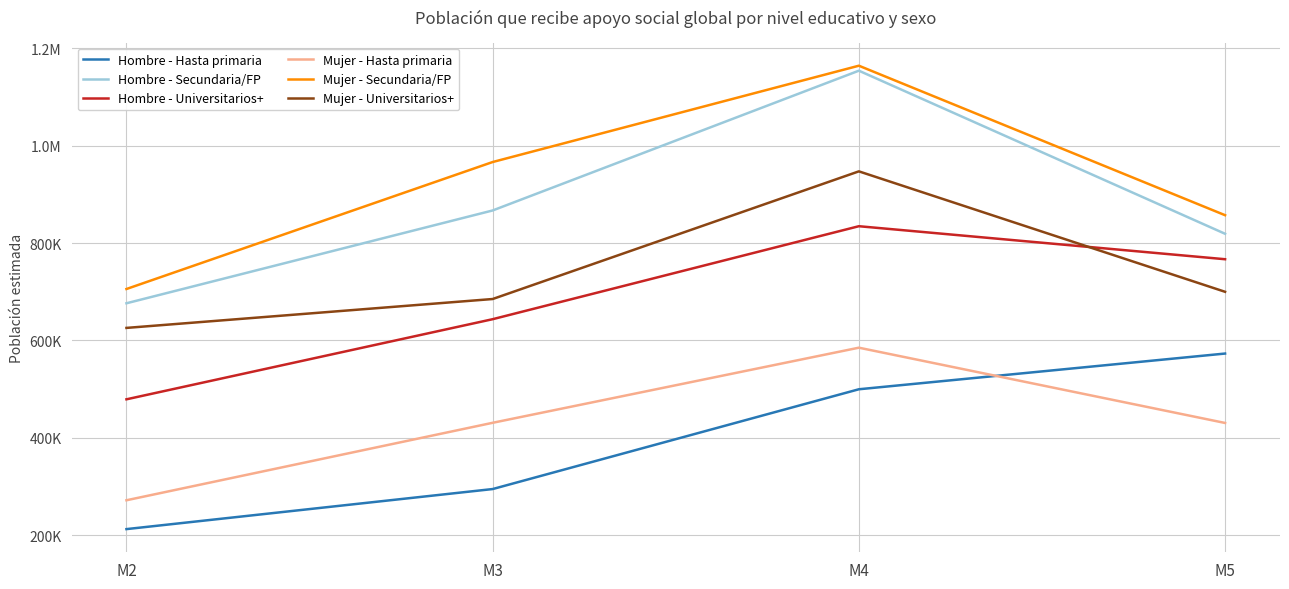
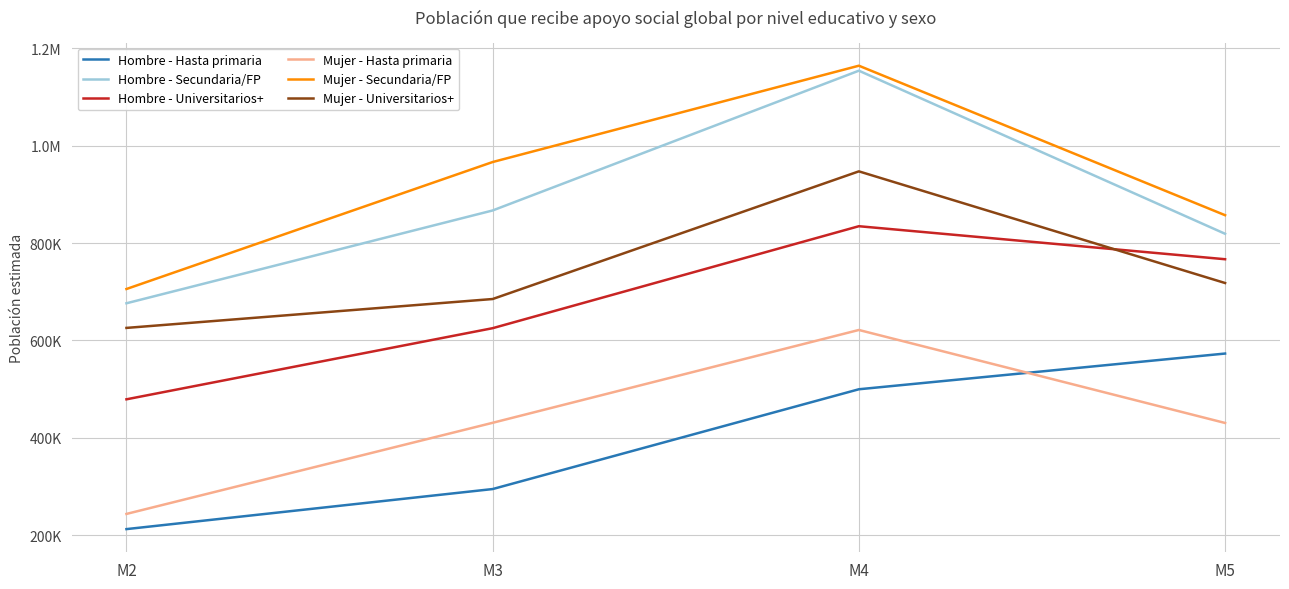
Mujer - Hasta primaria, M2: 270000 -> 240000
Hombre - Universitarios+, M3: 640000 -> 630000
Mujer - Hasta primaria, M4: 590000 -> 620000
Mujer - Universitarios+, M5: 700000 -> 720000
